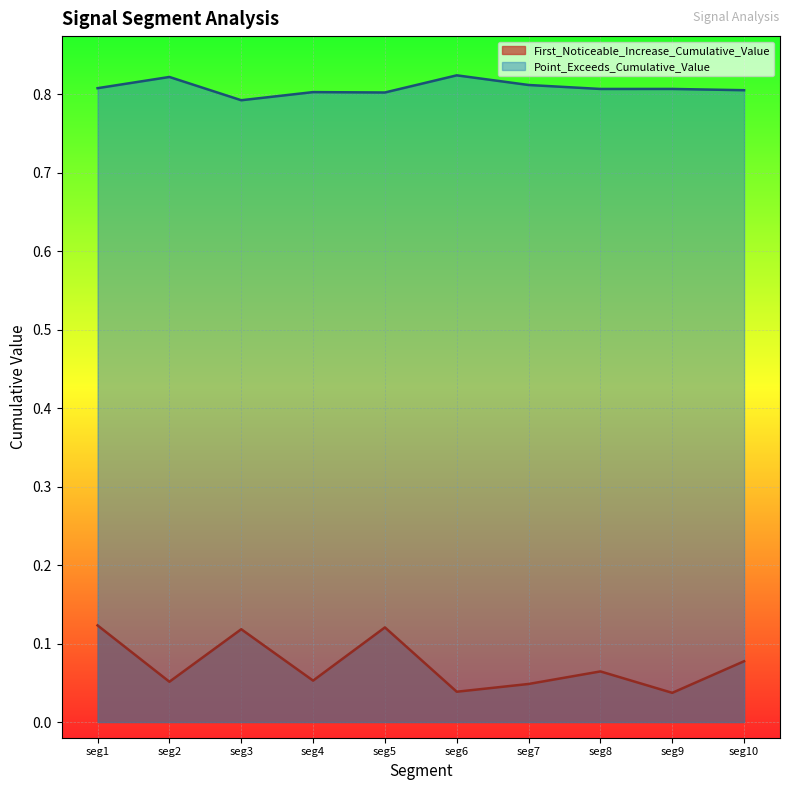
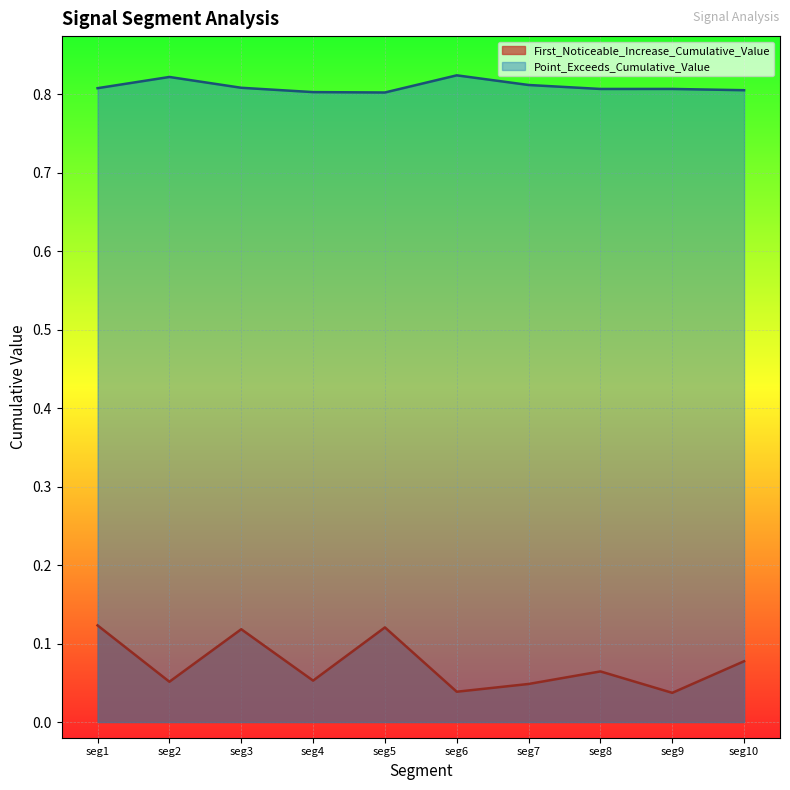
Point_Exceeds_Cumulative_Value, seg3: 0.79 -> 0.81
